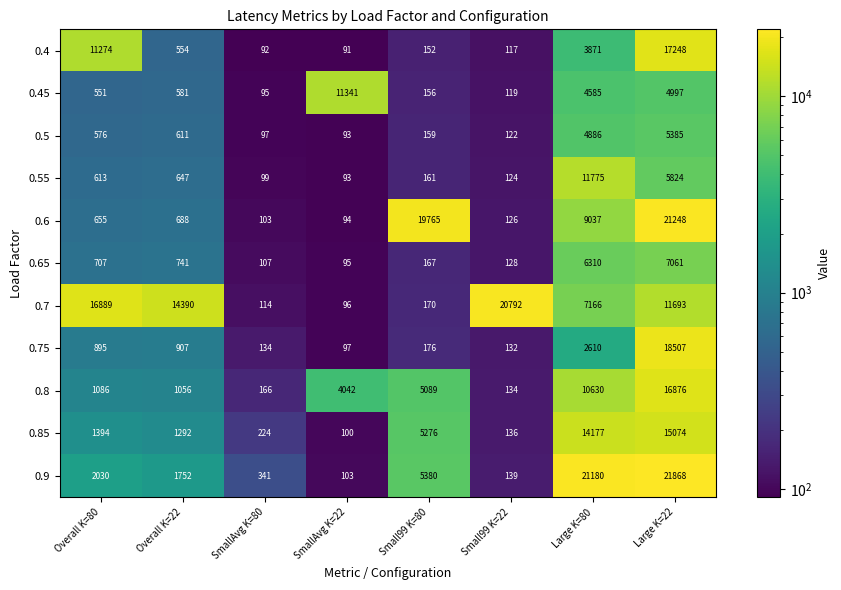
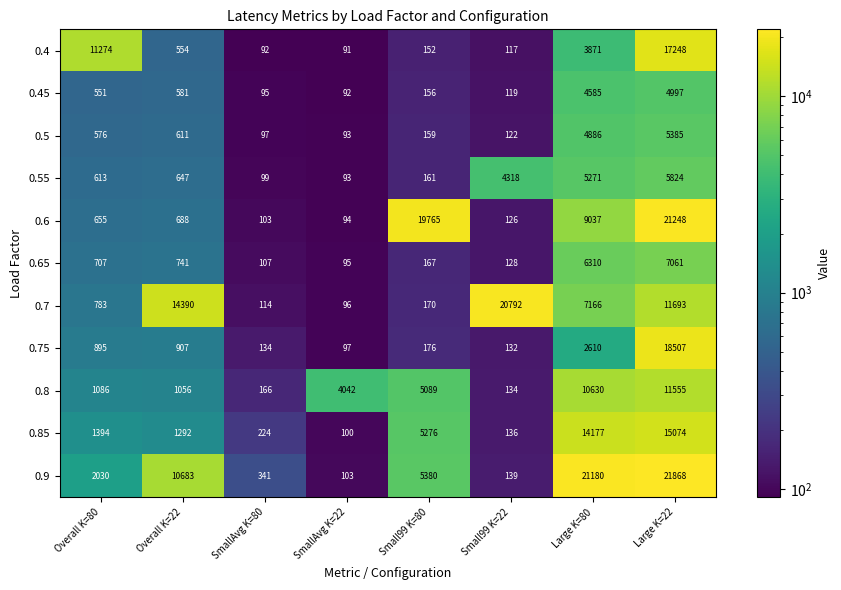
0.45, SmallAvg K=22: 11341 -> 92
0.55, Small99 K=22: 124 -> 4318
0.55, Large K=80: 11775 -> 5271
0.7, Overall K=80: 16889 -> 783
0.8, Large K=22: 16876 -> 11555
0.9, Overall K=22: 1752 -> 10683
